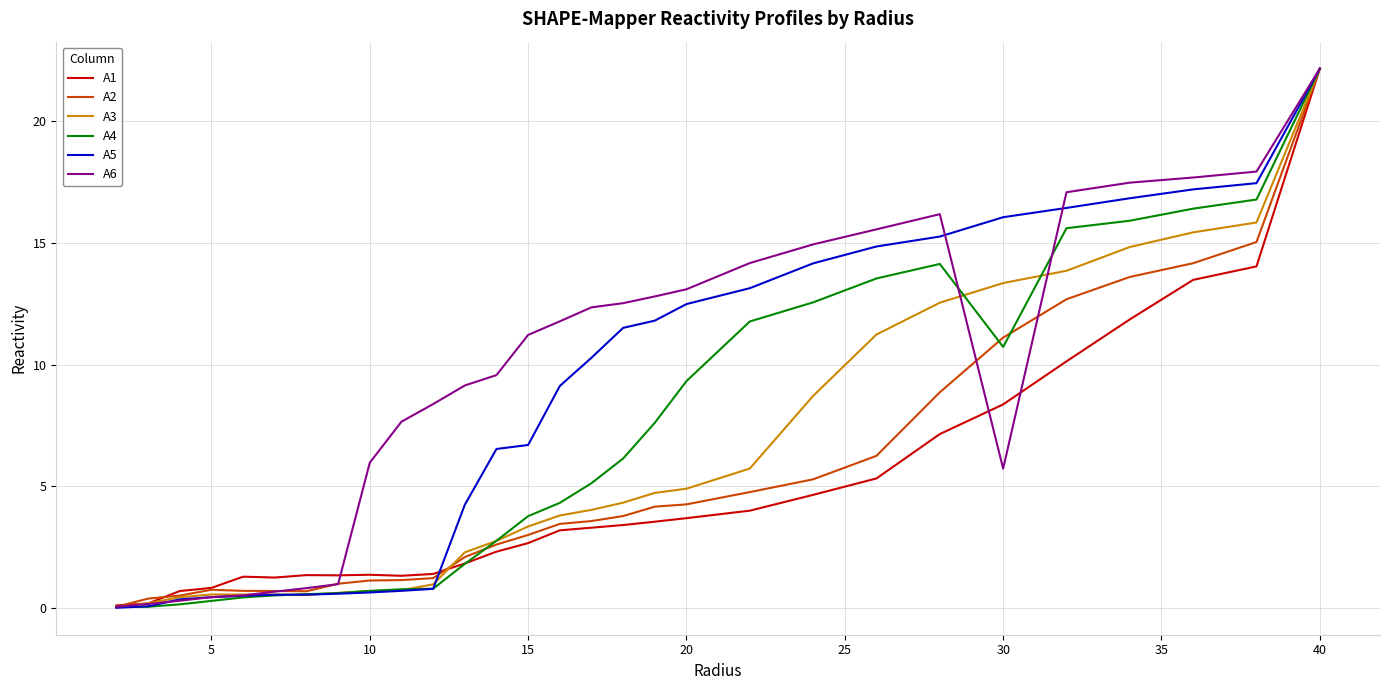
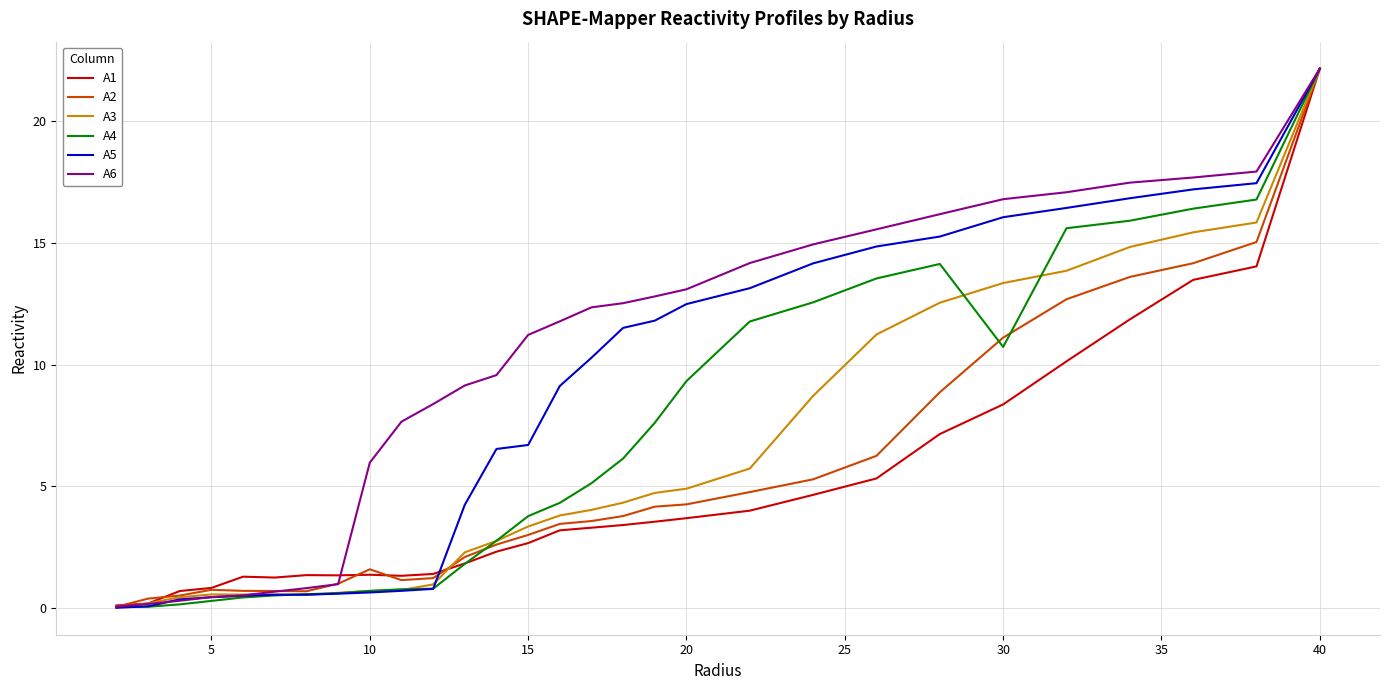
A2, 10: 1.1 -> 1.6
A6, 30: 5.7 -> 16.8
